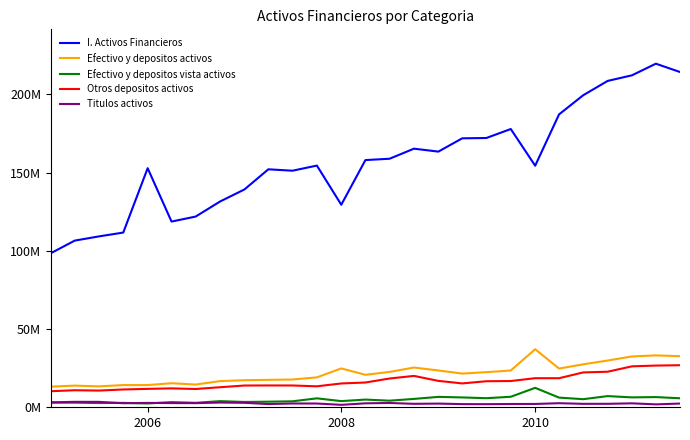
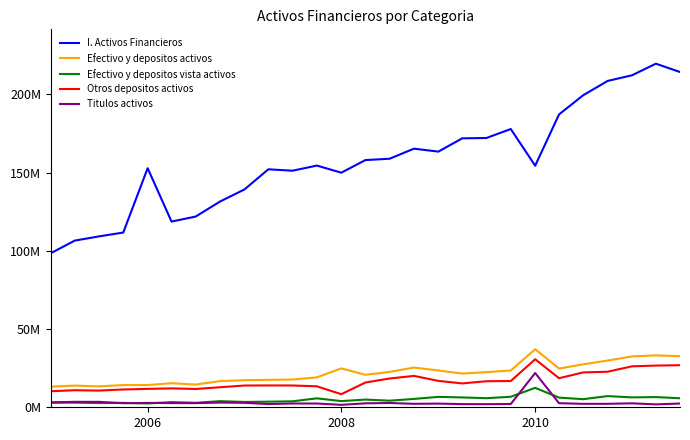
I. Activos Financieros, 2008: 129000000 -> 150000000
Otros depositos activos, 2008: 15000000 -> 8000000
Otros depositos activos, 2010: 19000000 -> 31000000
Titulos activos, 2010: 2000000 -> 22000000
